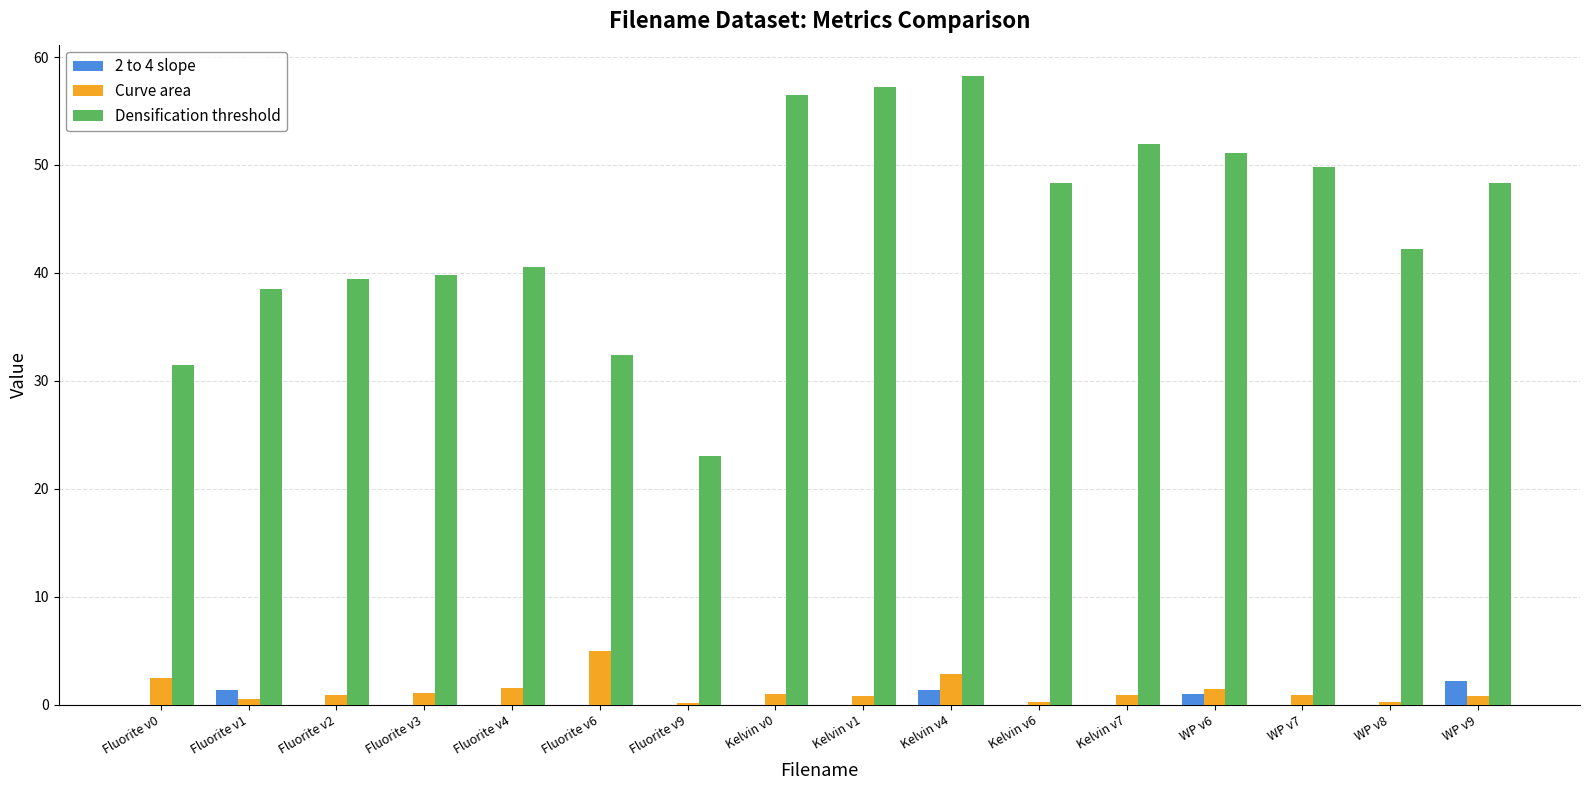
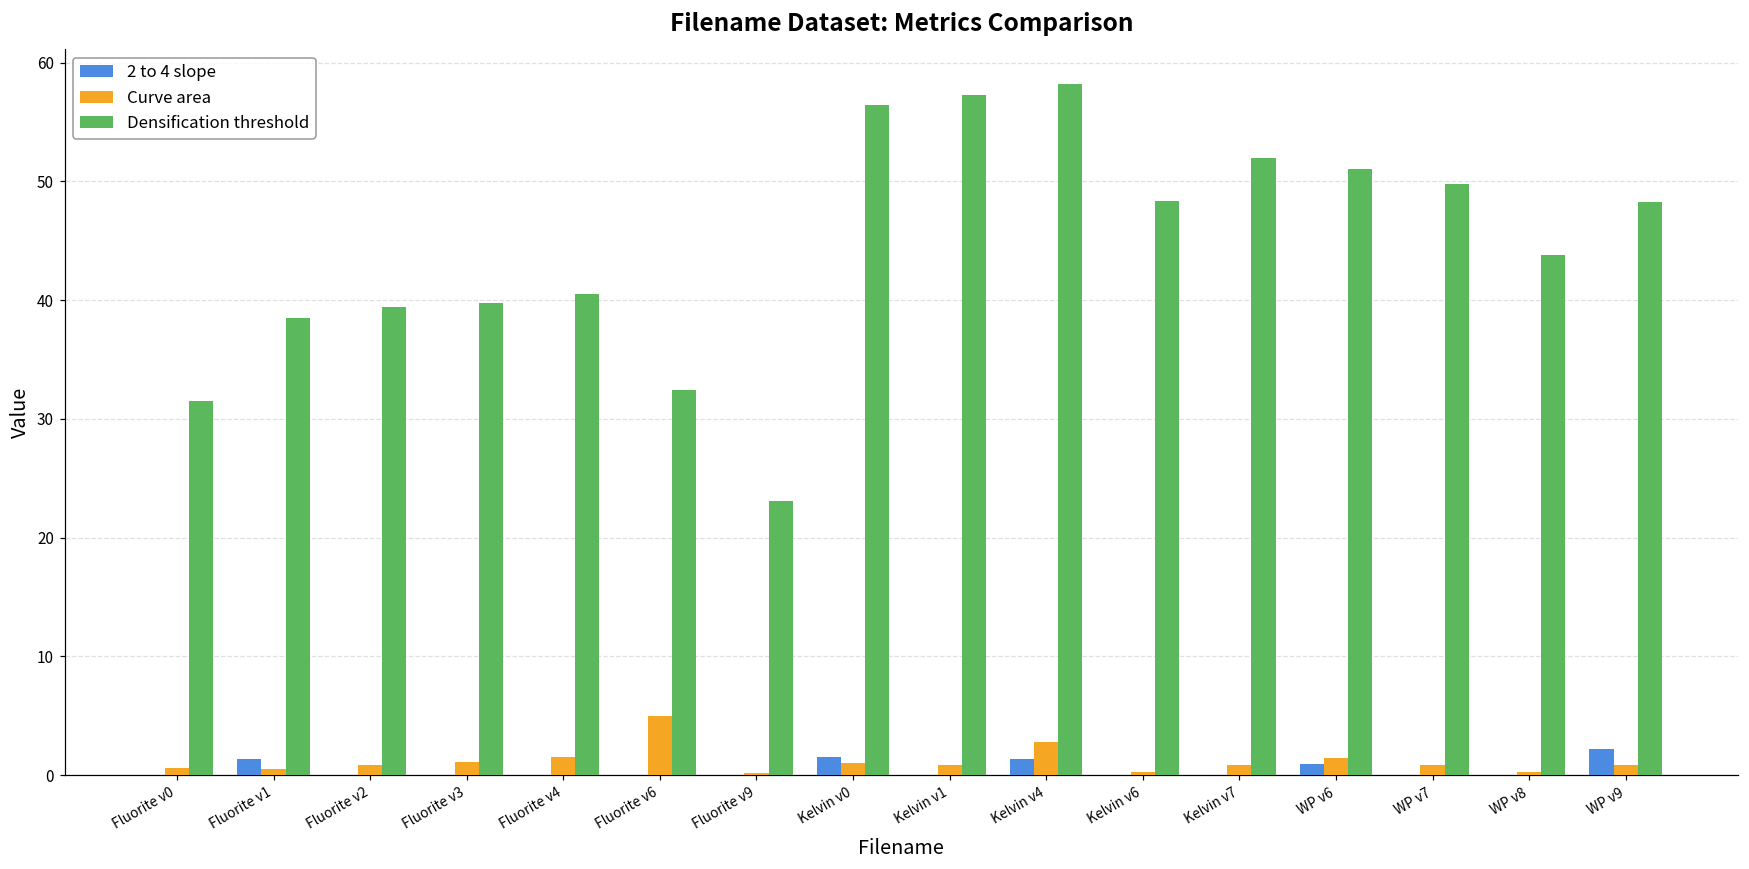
Curve area, Fluorite v0: 2.4 -> 0.6
2 to 4 slope, Kelvin v0: 0.0 -> 1.6
Densification threshold, WP v8: 42.2 -> 43.8
